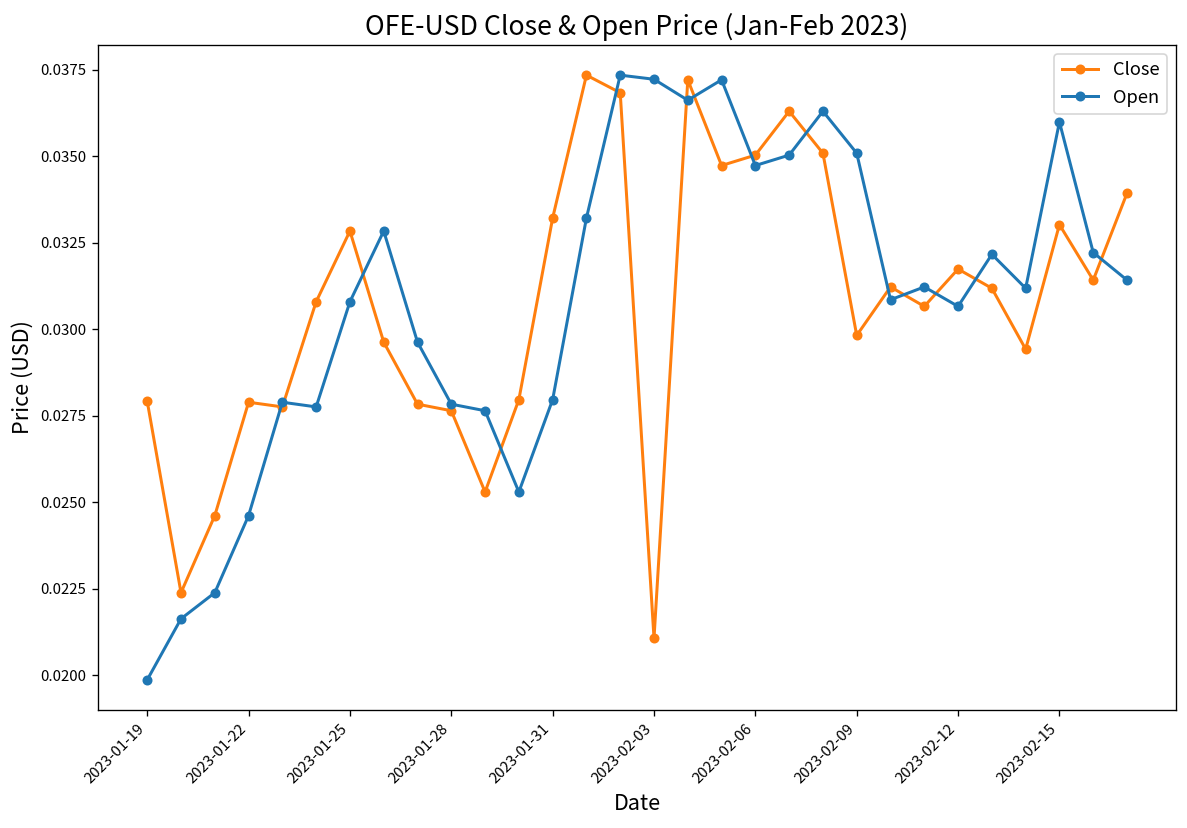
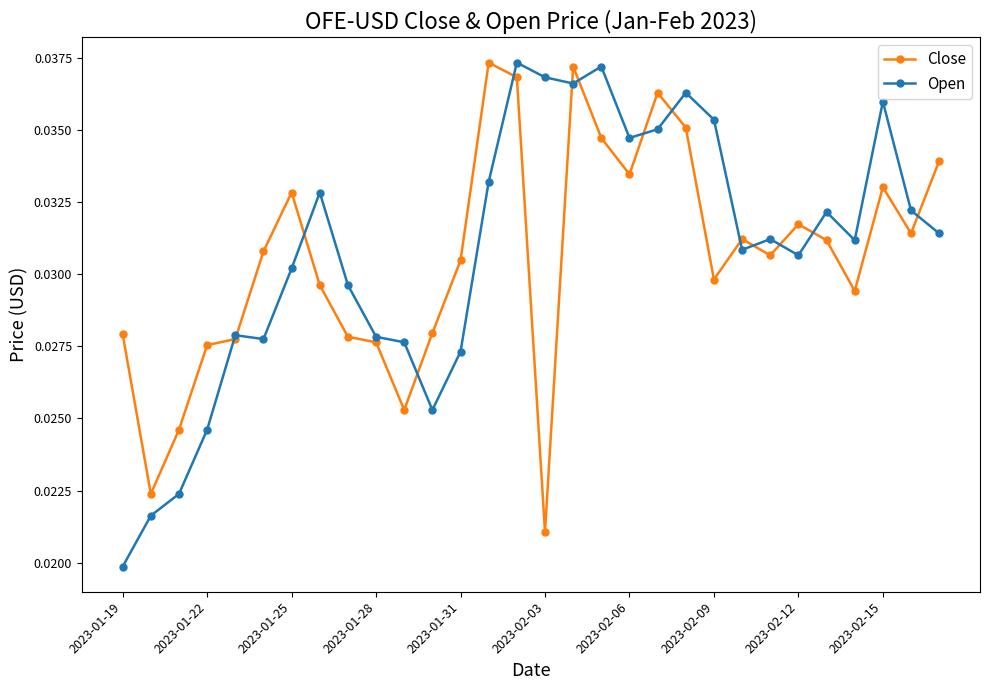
Close, 2023-01-22: 0.0279 -> 0.0275
Open, 2023-01-25: 0.0308 -> 0.0302
Close, 2023-01-31: 0.0332 -> 0.0305
Open, 2023-01-31: 0.0280 -> 0.0273
Open, 2023-02-03: 0.0372 -> 0.0368
Close, 2023-02-06: 0.0350 -> 0.0335
Open, 2023-02-09: 0.0351 -> 0.0354
